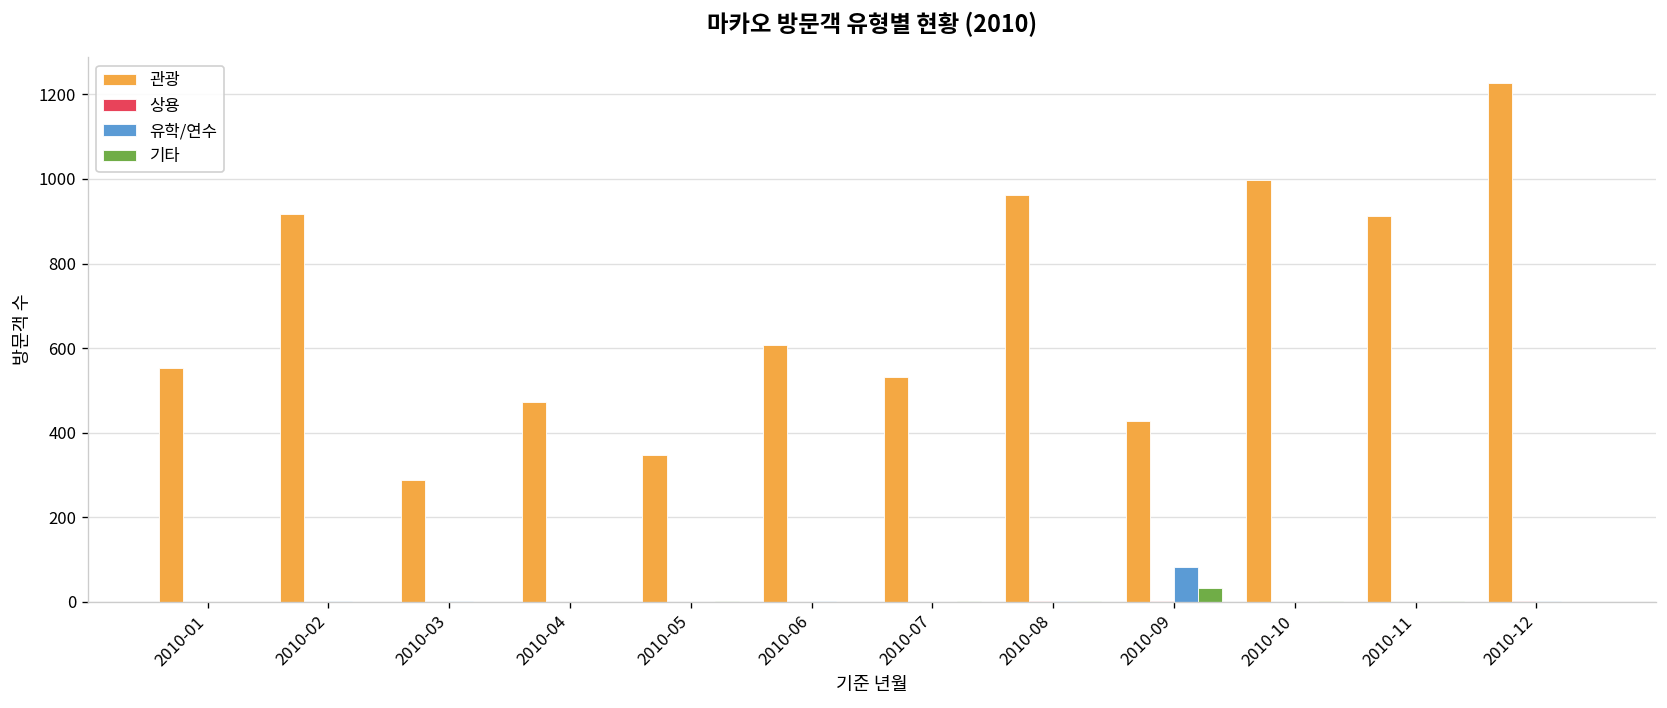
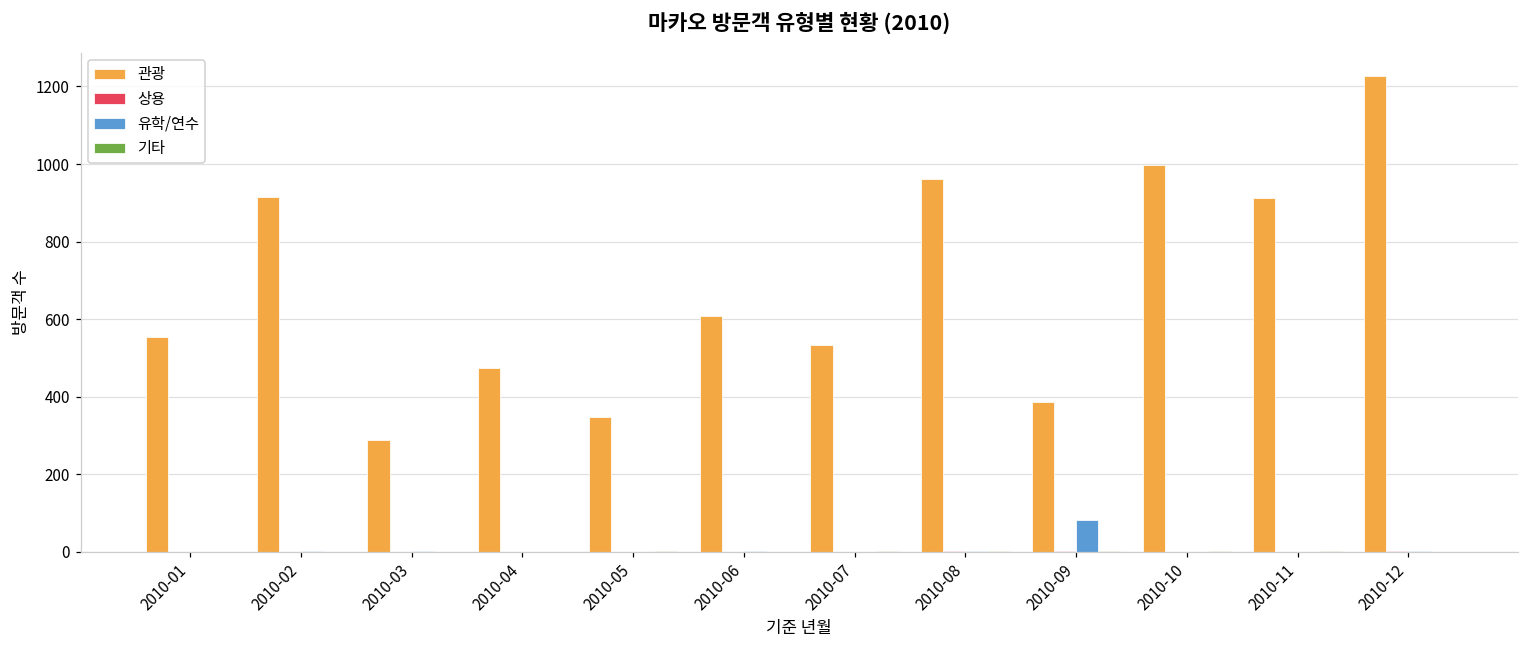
관광, 2010-09: 430 -> 390
기타, 2010-09: 30 -> 0
